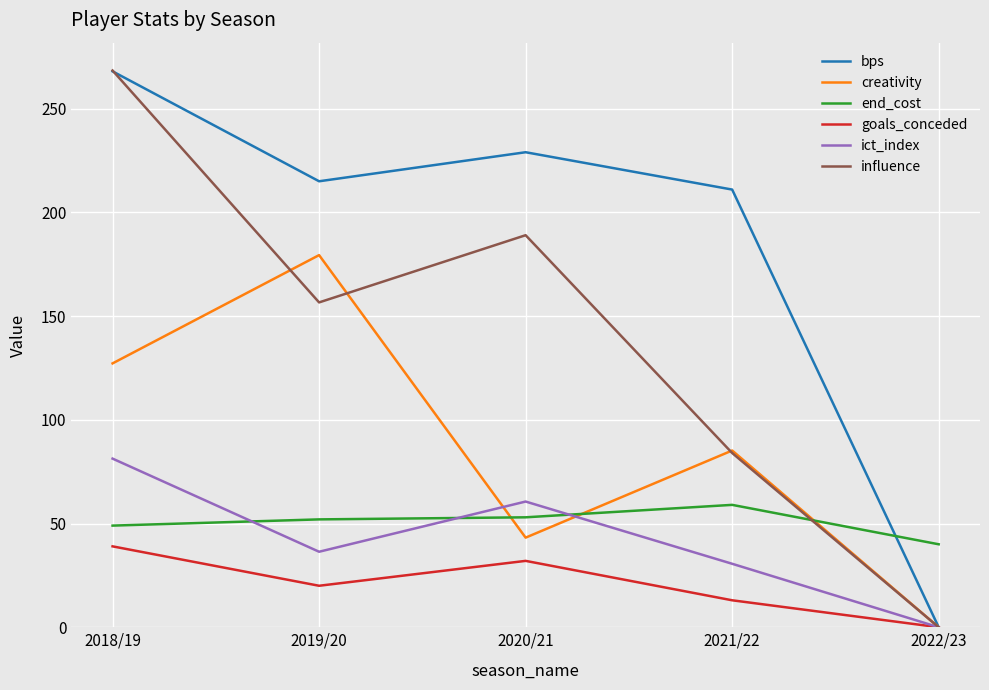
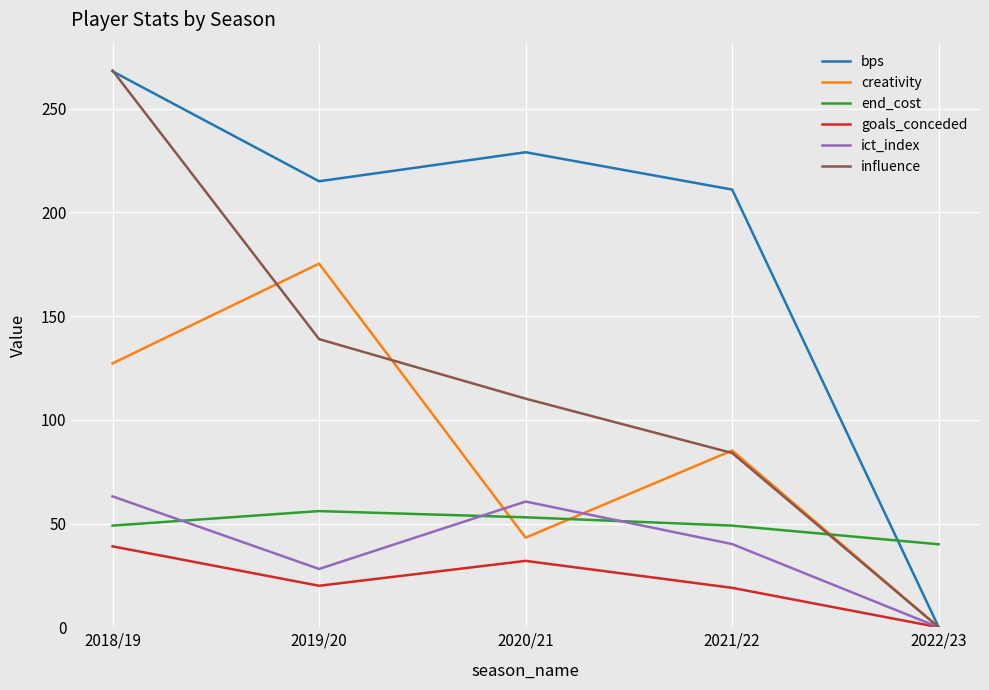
ict_index, 2018/19: 81 -> 63
creativity, 2019/20: 179 -> 175
end_cost, 2019/20: 52 -> 56
ict_index, 2019/20: 36 -> 28
influence, 2019/20: 157 -> 139
influence, 2020/21: 189 -> 110
end_cost, 2021/22: 59 -> 49
goals_conceded, 2021/22: 13 -> 19
ict_index, 2021/22: 31 -> 40
